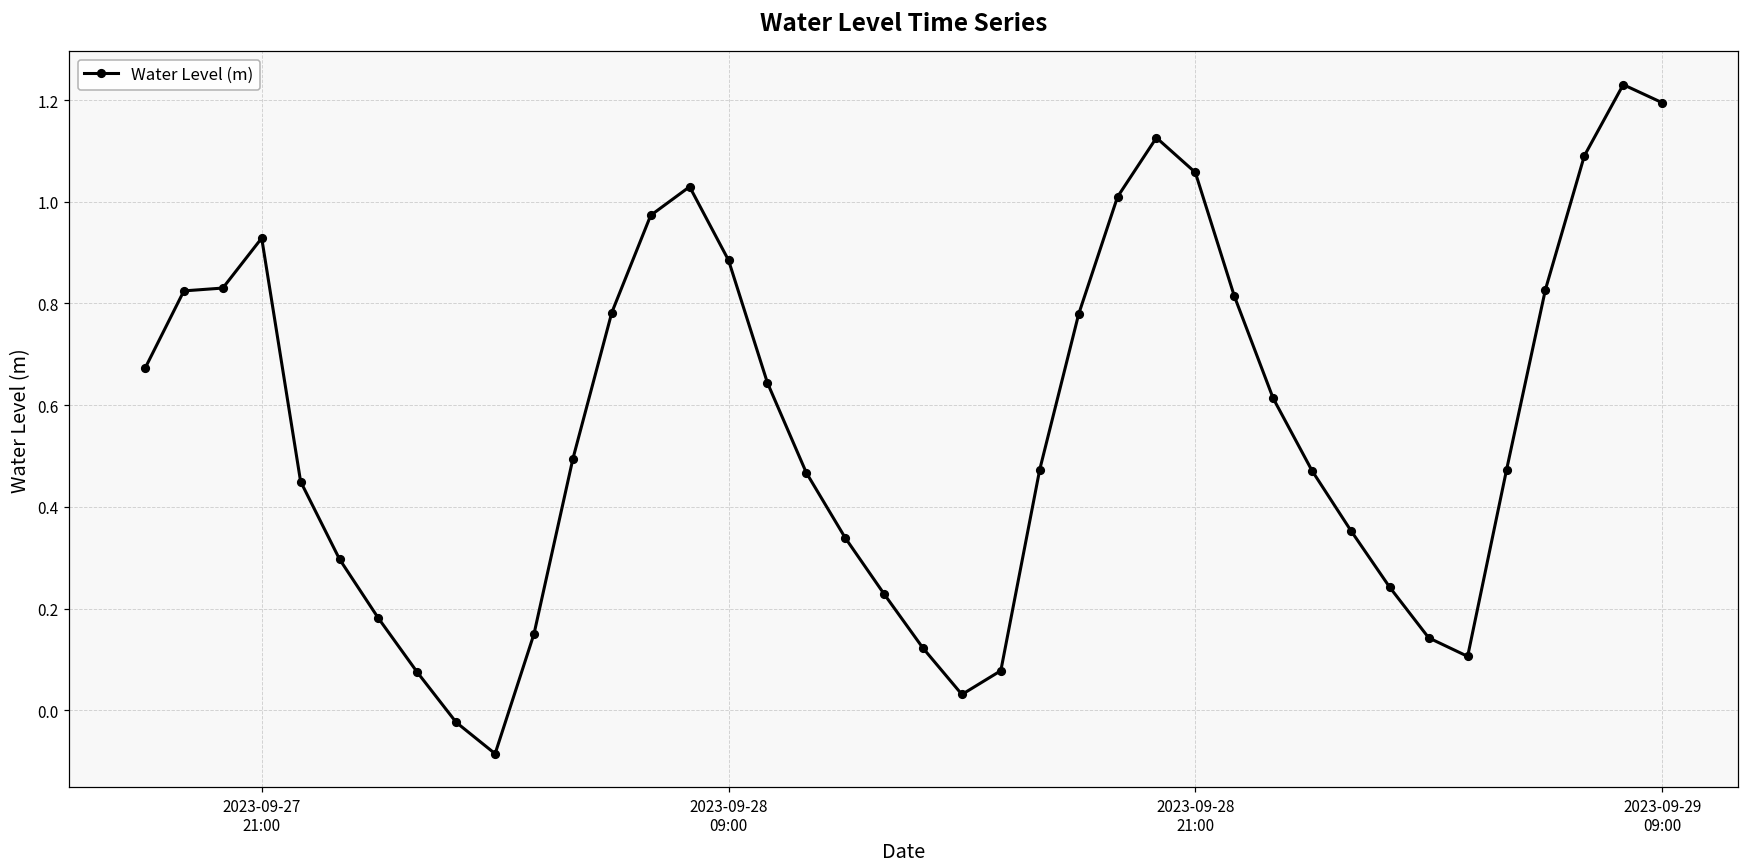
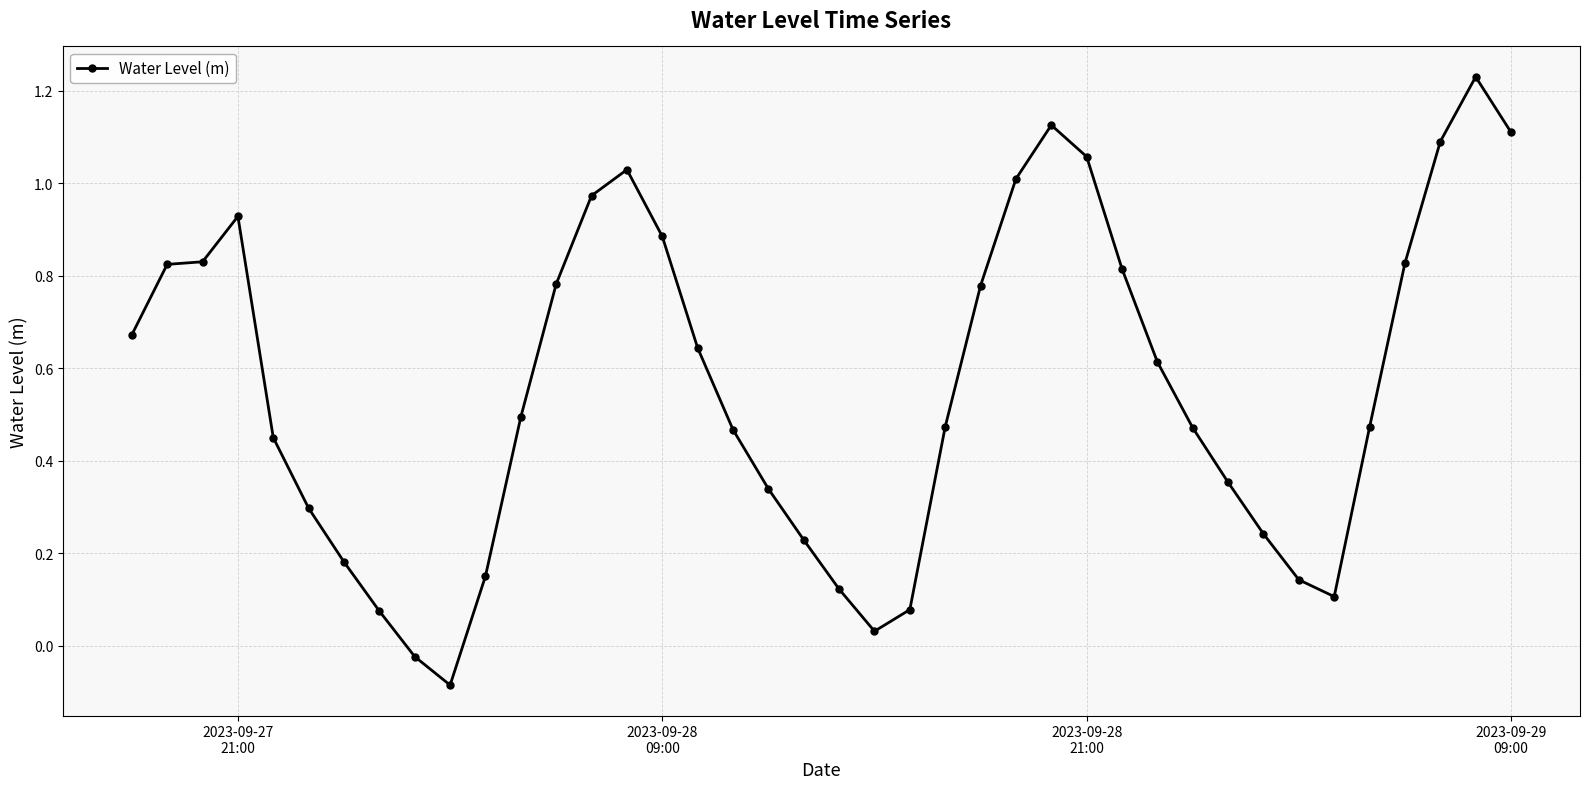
2023-09-29 09:00: 1.19 -> 1.11
